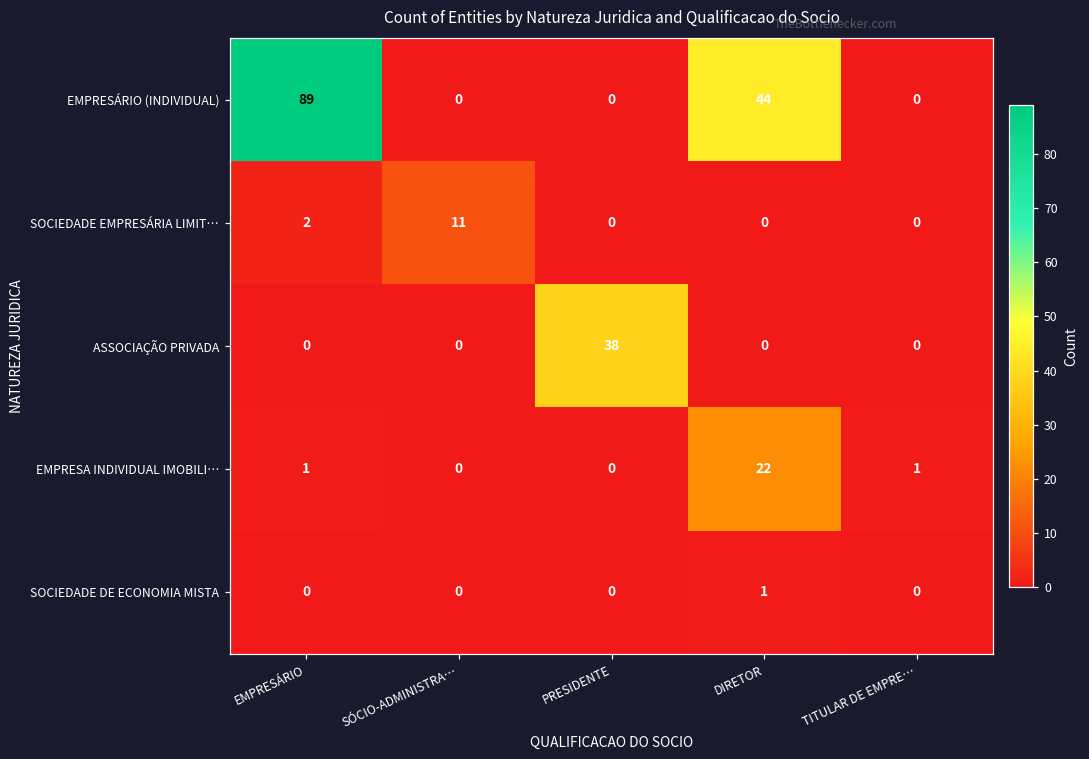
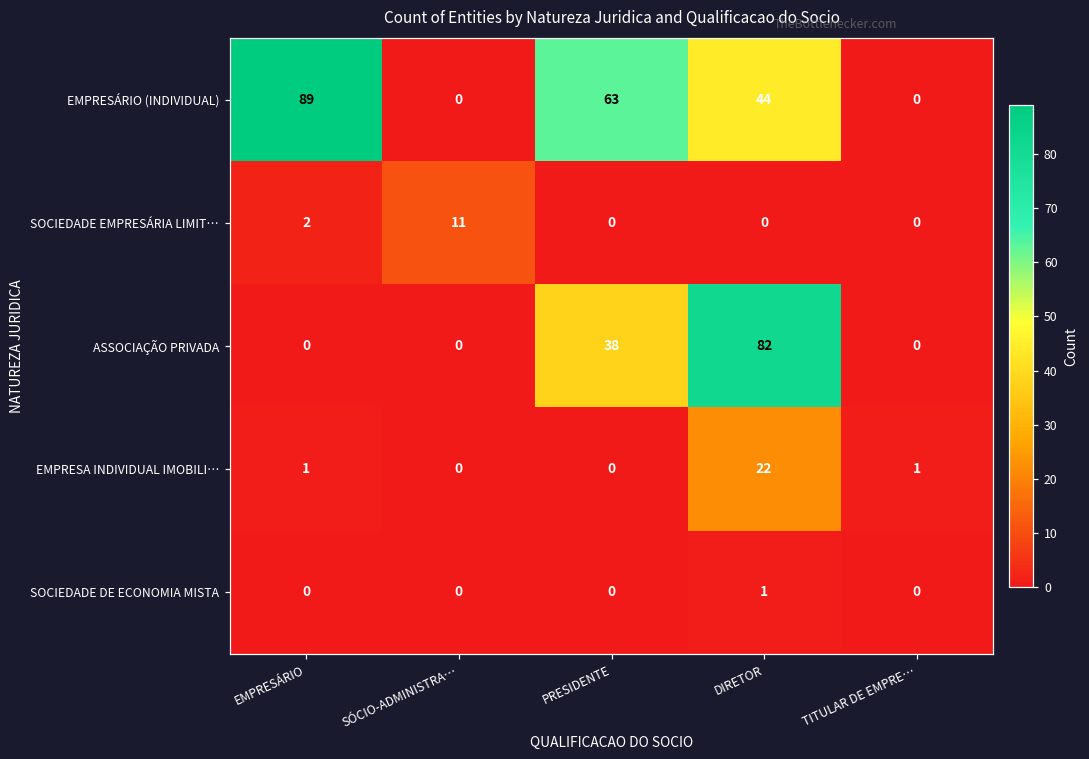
EMPRESÁRIO (INDIVIDUAL), PRESIDENTE: 0 -> 63
ASSOCIAÇÃO PRIVADA, DIRETOR: 0 -> 82
